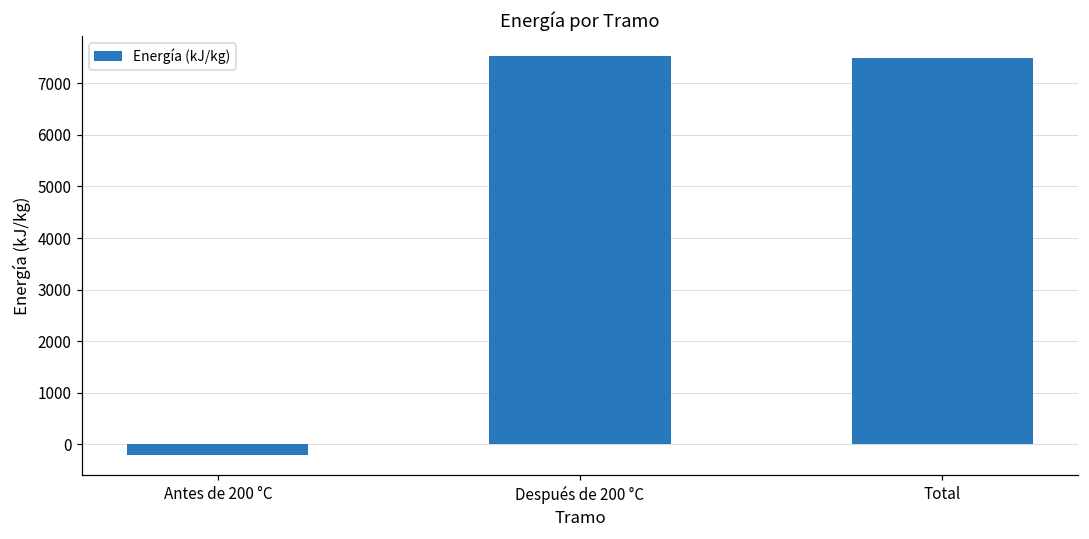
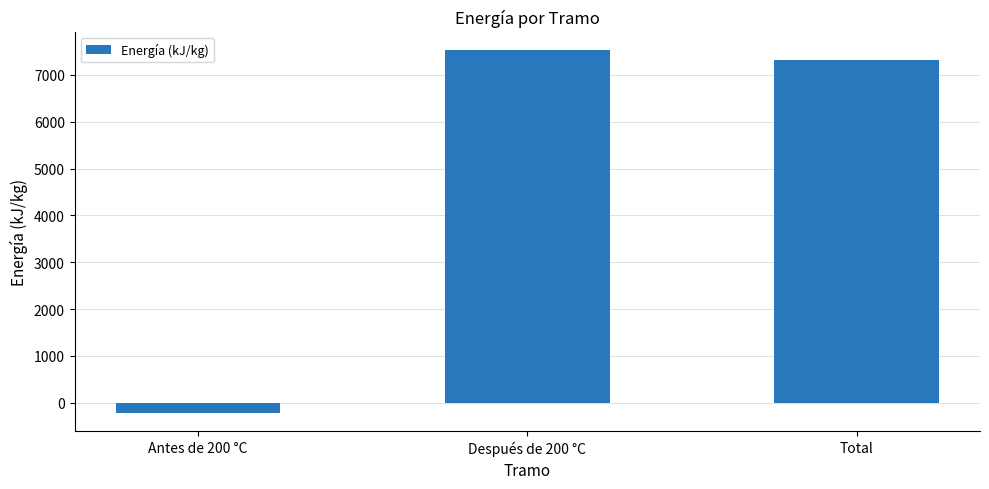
Total: 7500 -> 7300
